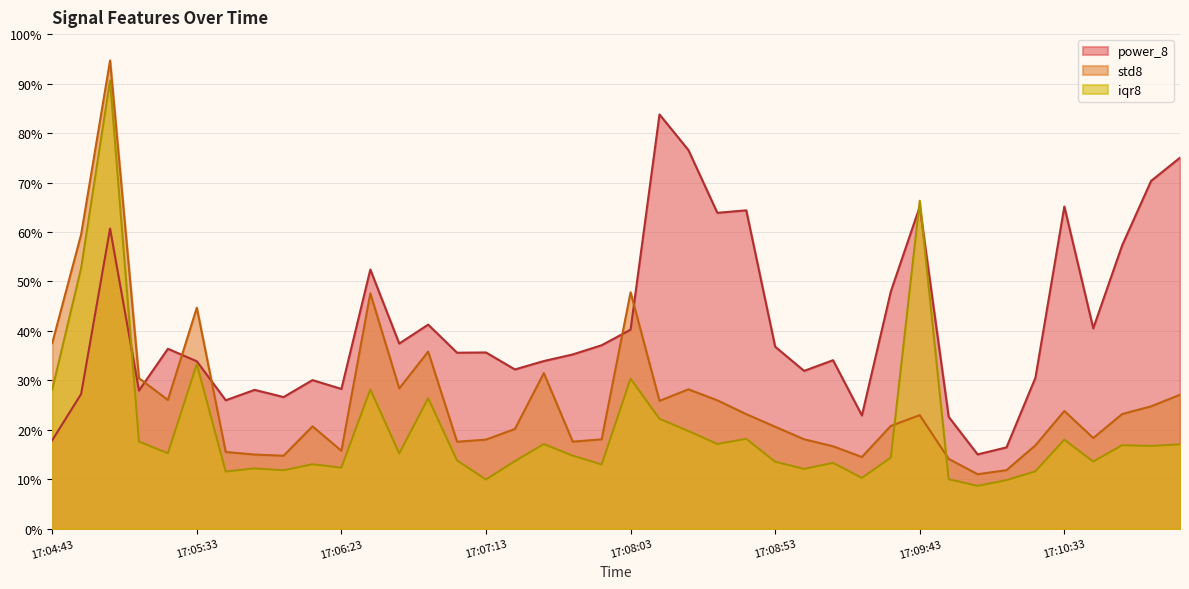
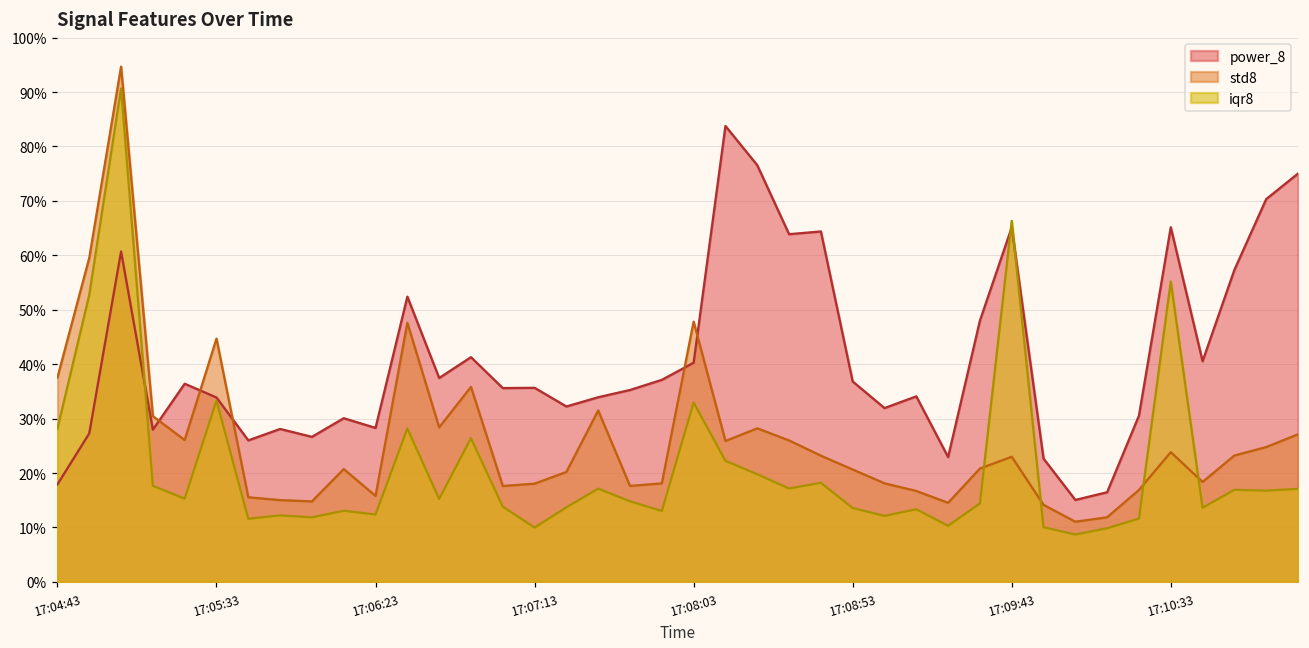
iqr8, 17:08:03: 30% -> 33%
iqr8, 17:10:33: 18% -> 55%
